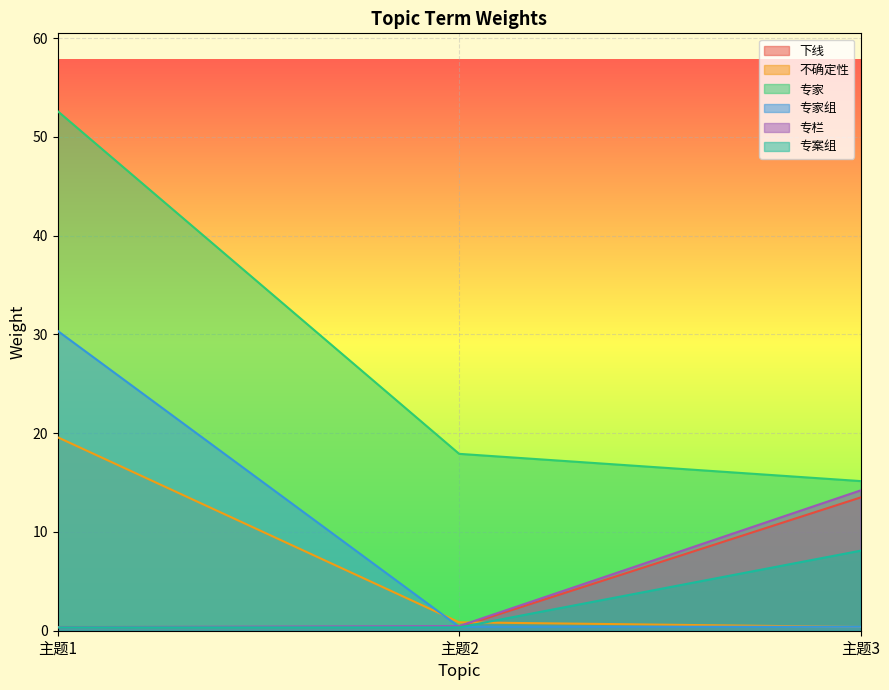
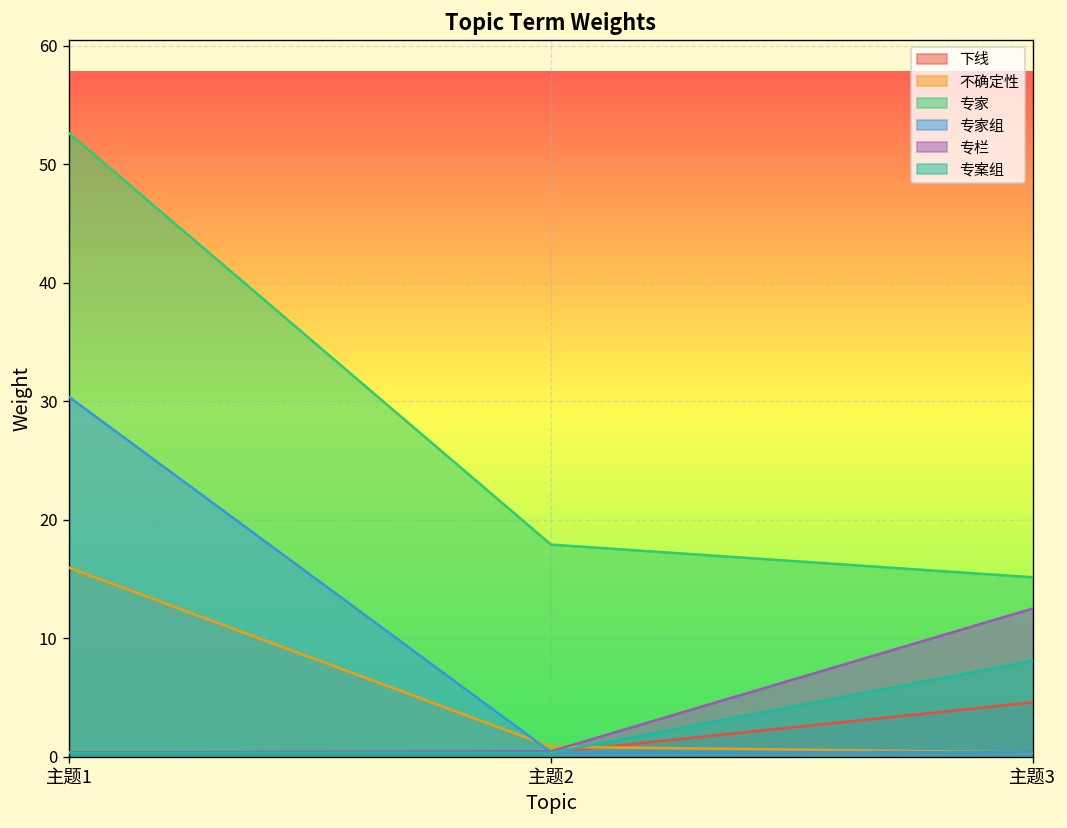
不确定性, 主题1: 20 -> 16
下线, 主题3: 13 -> 5
专栏, 主题3: 14 -> 13
